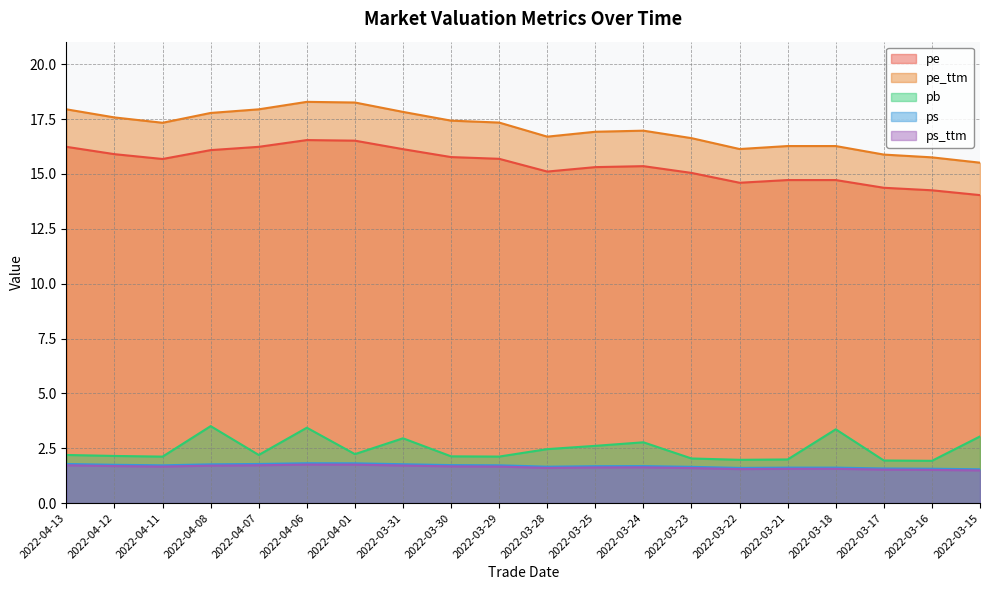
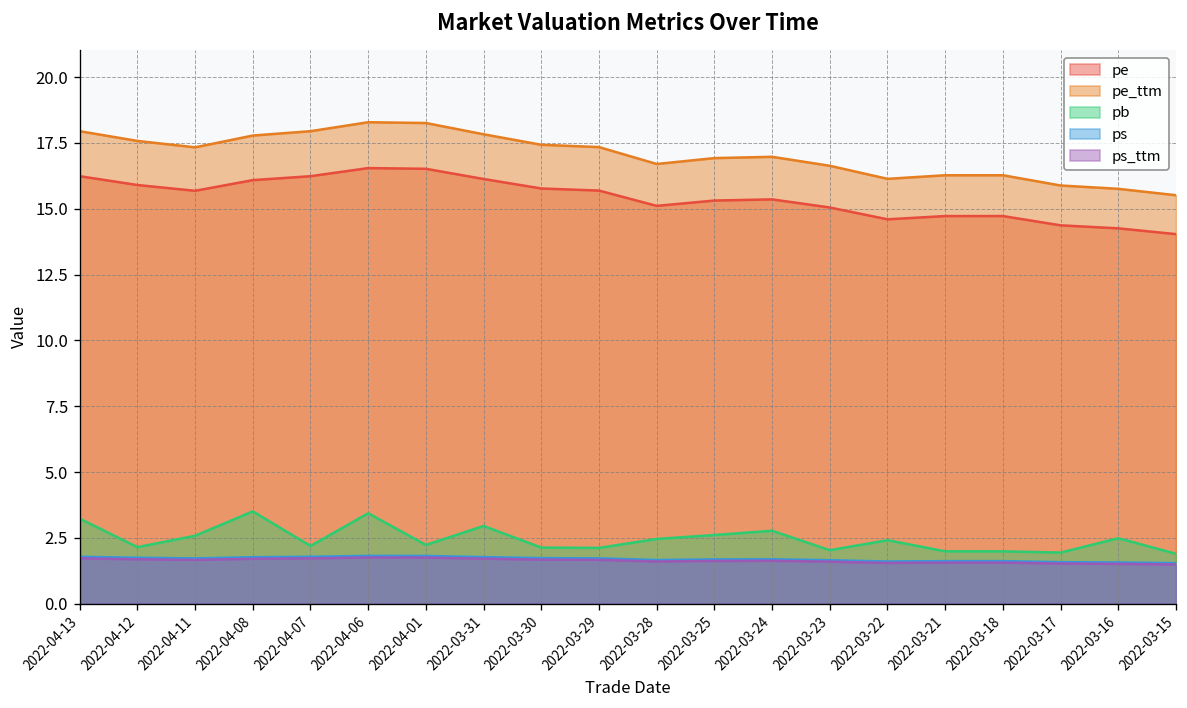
pb, 2022-04-13: 2.2 -> 3.2
pb, 2022-04-11: 2.1 -> 2.6
pb, 2022-03-22: 2.0 -> 2.4
pb, 2022-03-18: 3.4 -> 2.0
pb, 2022-03-16: 1.9 -> 2.5
pb, 2022-03-15: 3.0 -> 1.9
